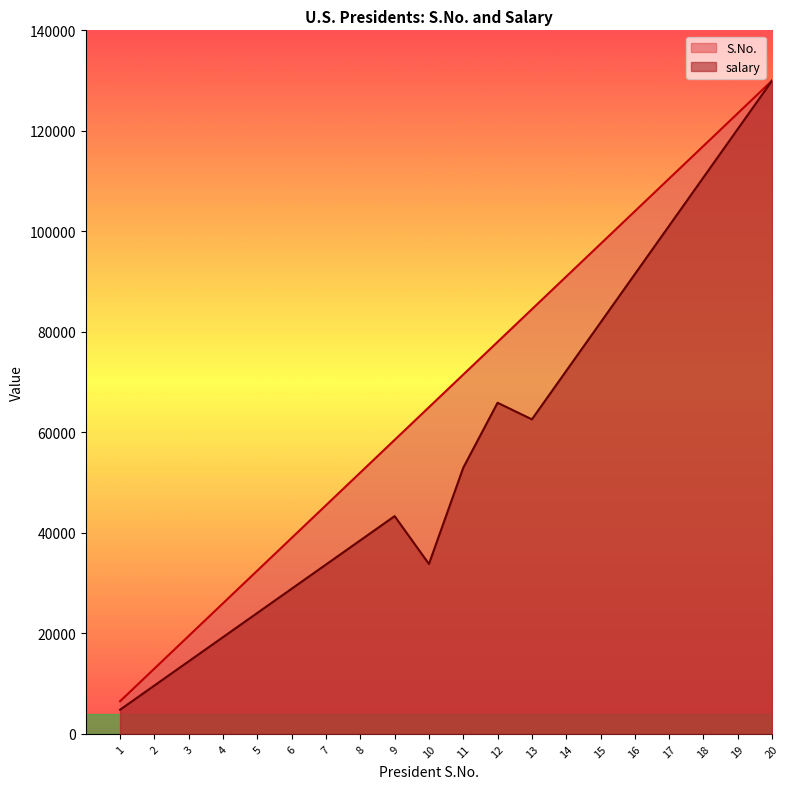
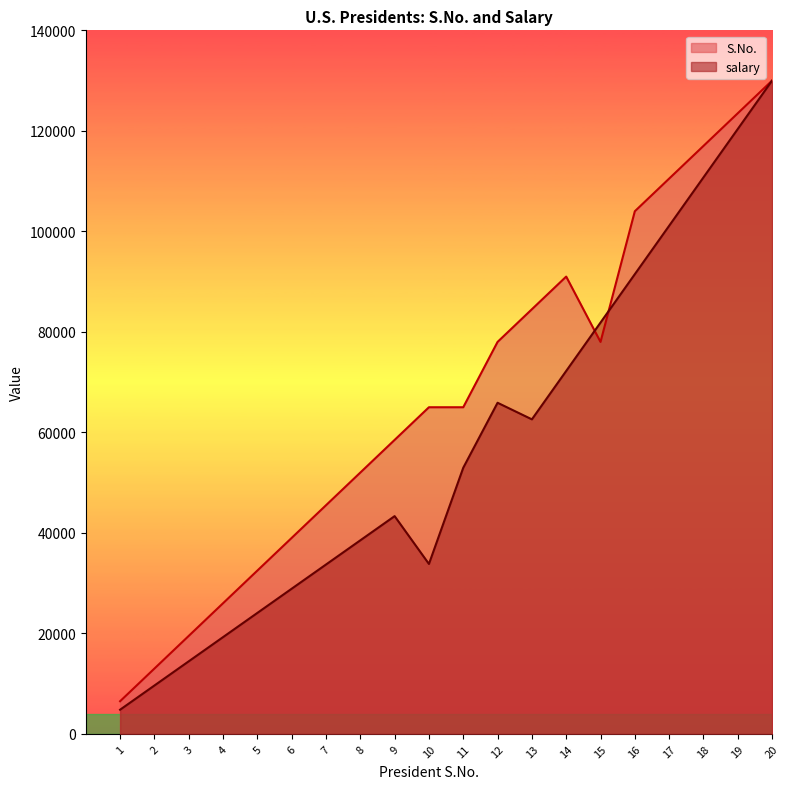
S.No., 11: 72000 -> 65000
S.No., 15: 98000 -> 78000
